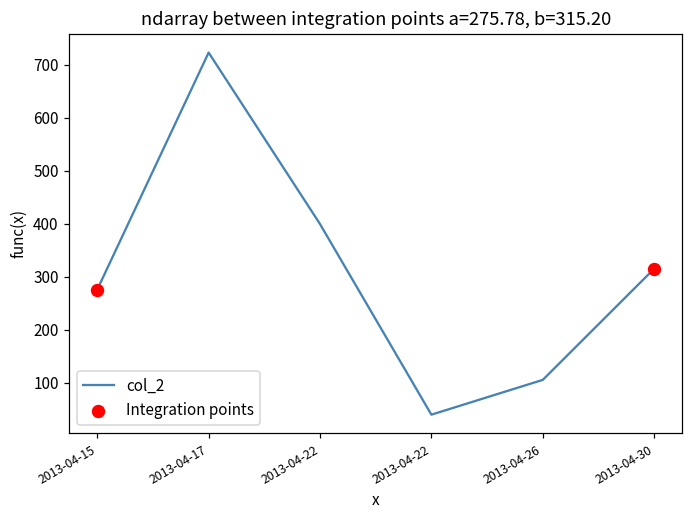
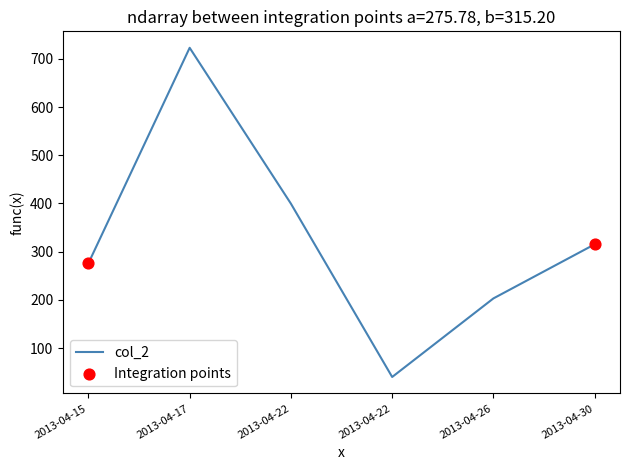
col_2, 2013-04-26: 110 -> 200
